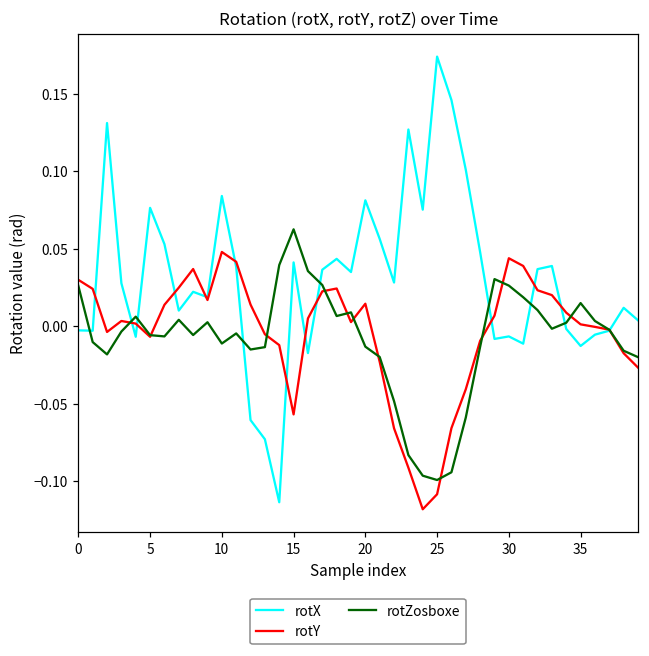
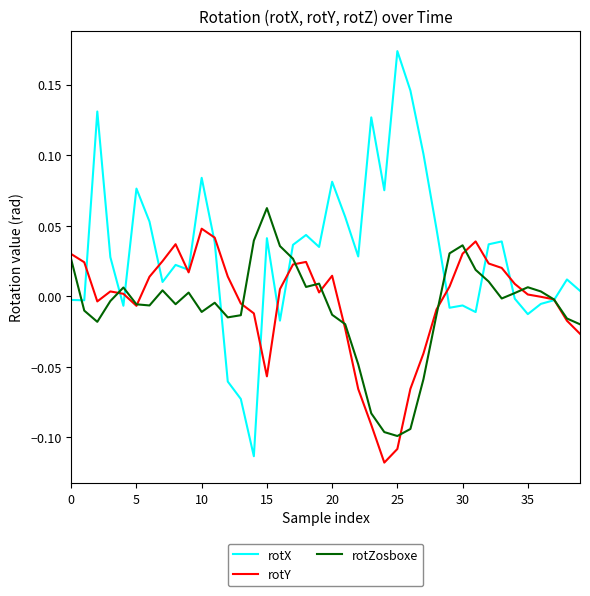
rotY, 30: 0.044 -> 0.030
rotZosboxe, 30: 0.026 -> 0.036
rotZosboxe, 35: 0.015 -> 0.006
